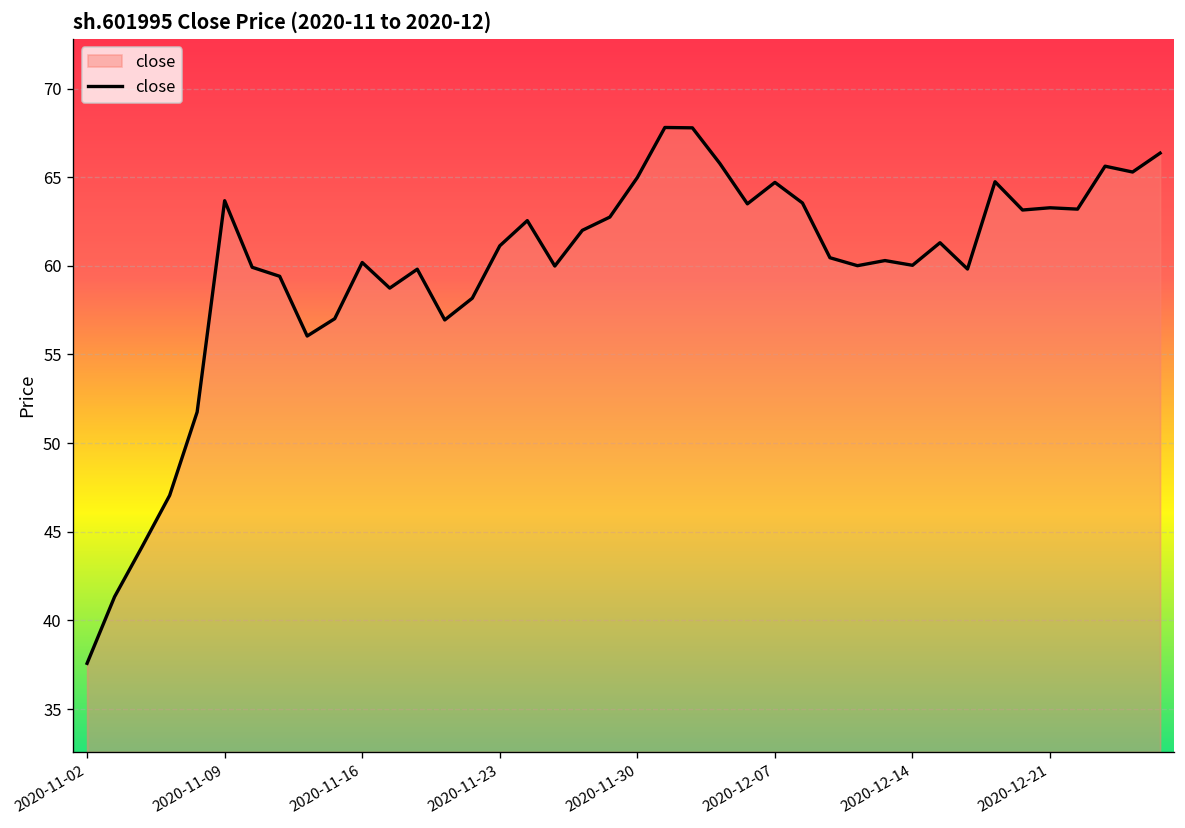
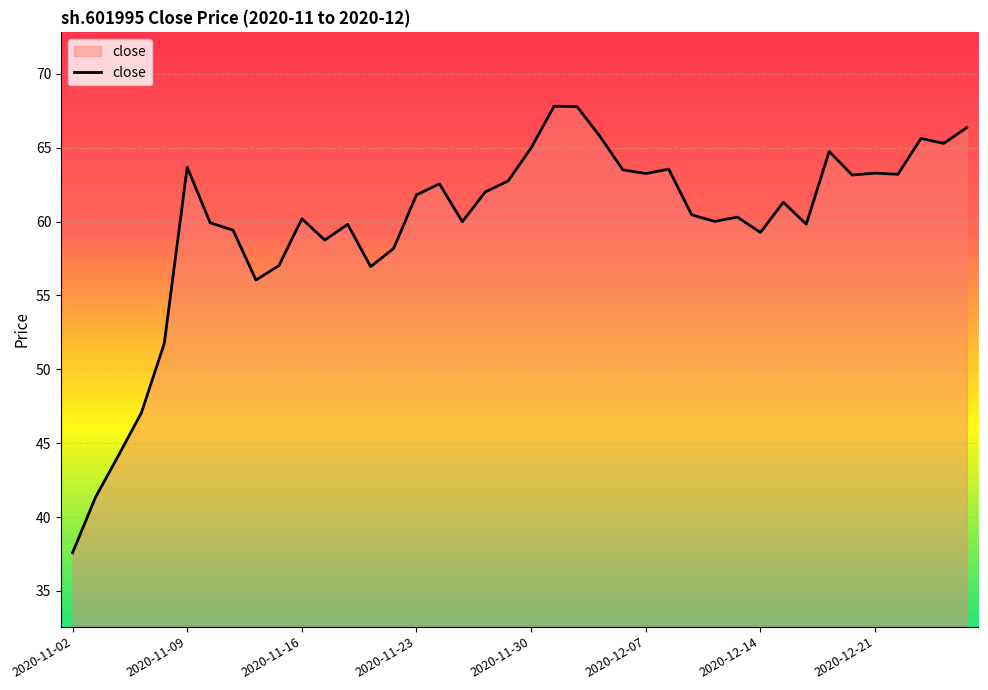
2020-11-23: 61.1 -> 61.8
2020-12-07: 64.7 -> 63.2
2020-12-14: 60.0 -> 59.3
